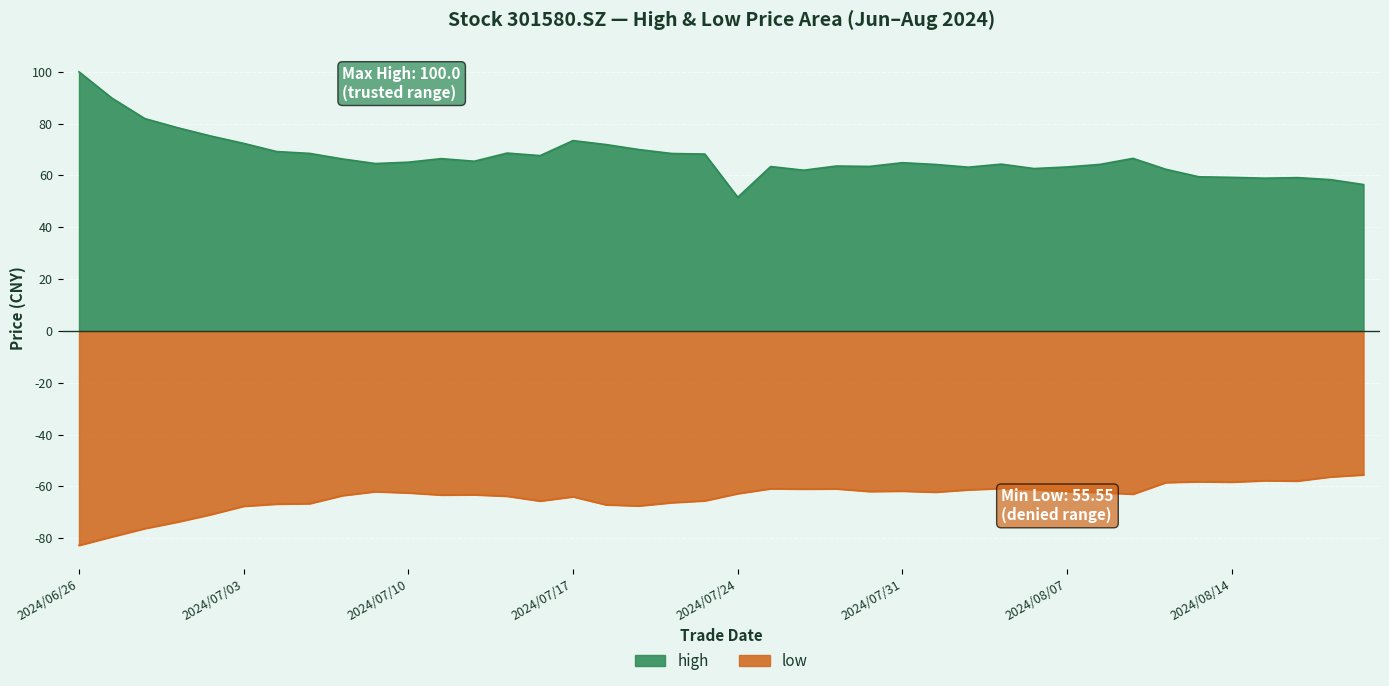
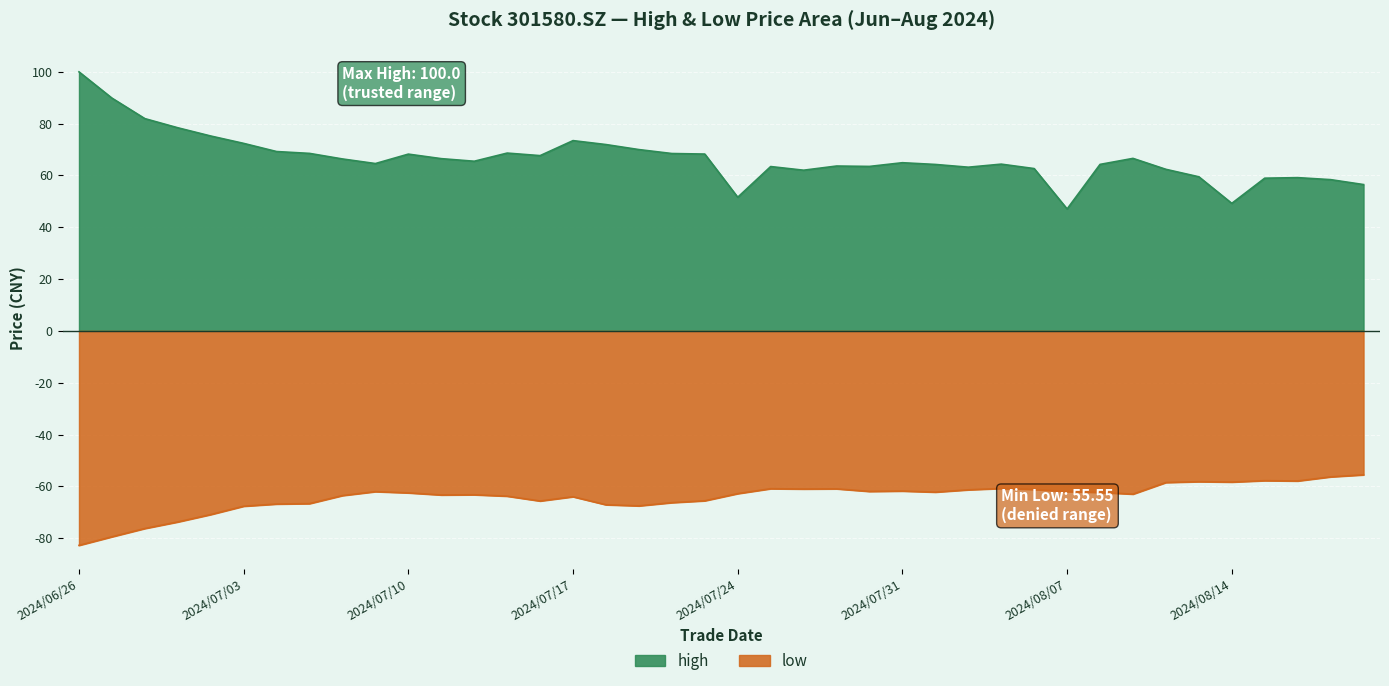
high, 2024/07/10: 65 -> 68
high, 2024/08/07: 63 -> 47
high, 2024/08/14: 59 -> 49
